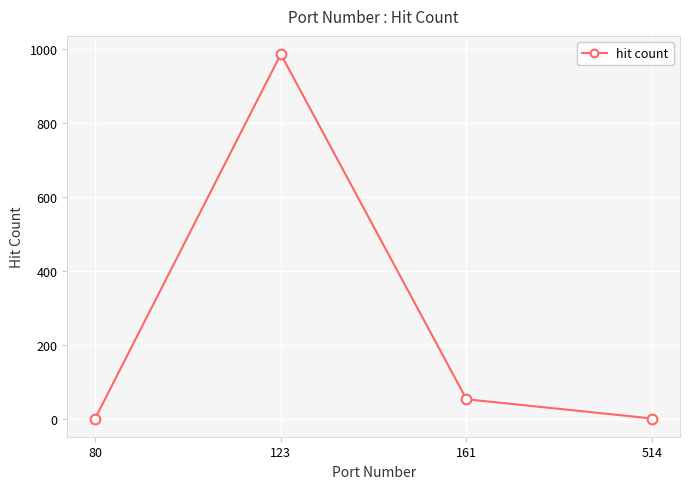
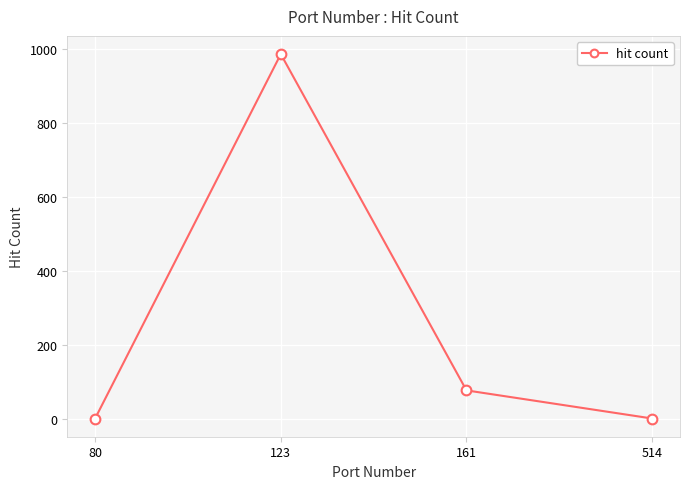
161: 50 -> 80
